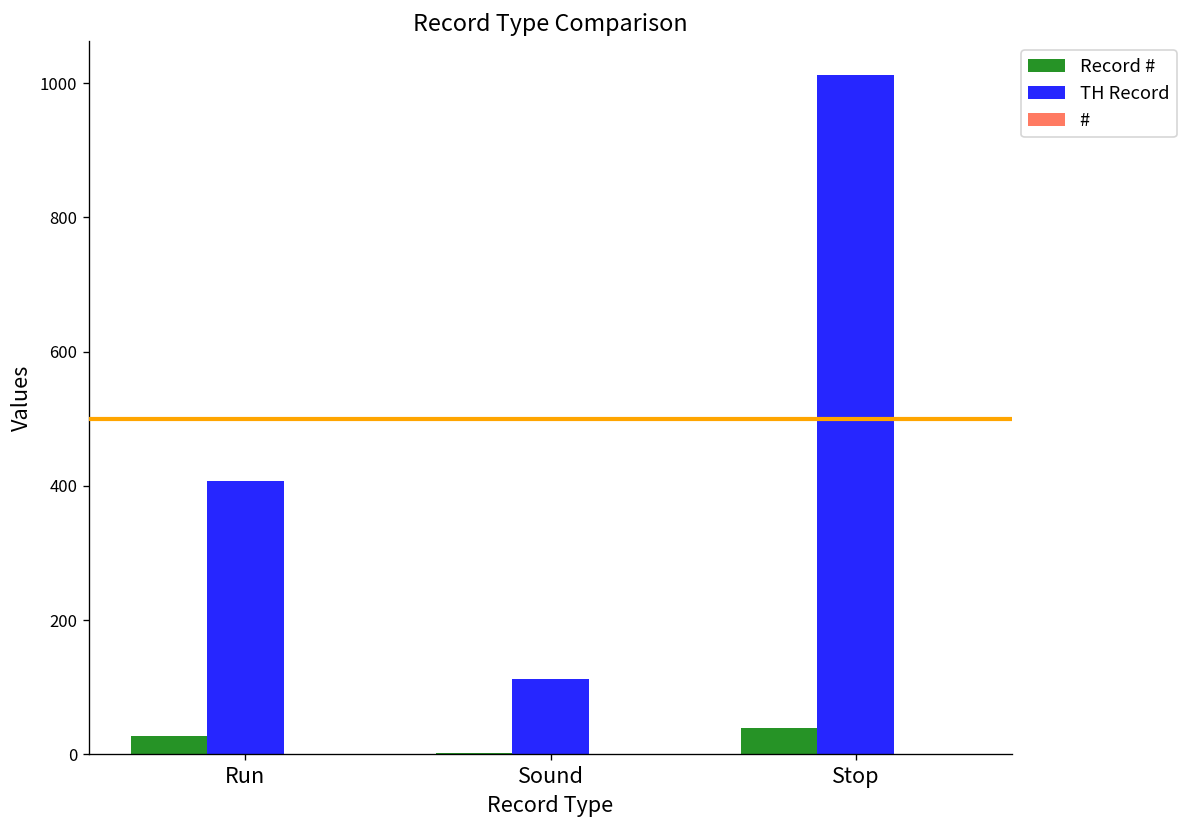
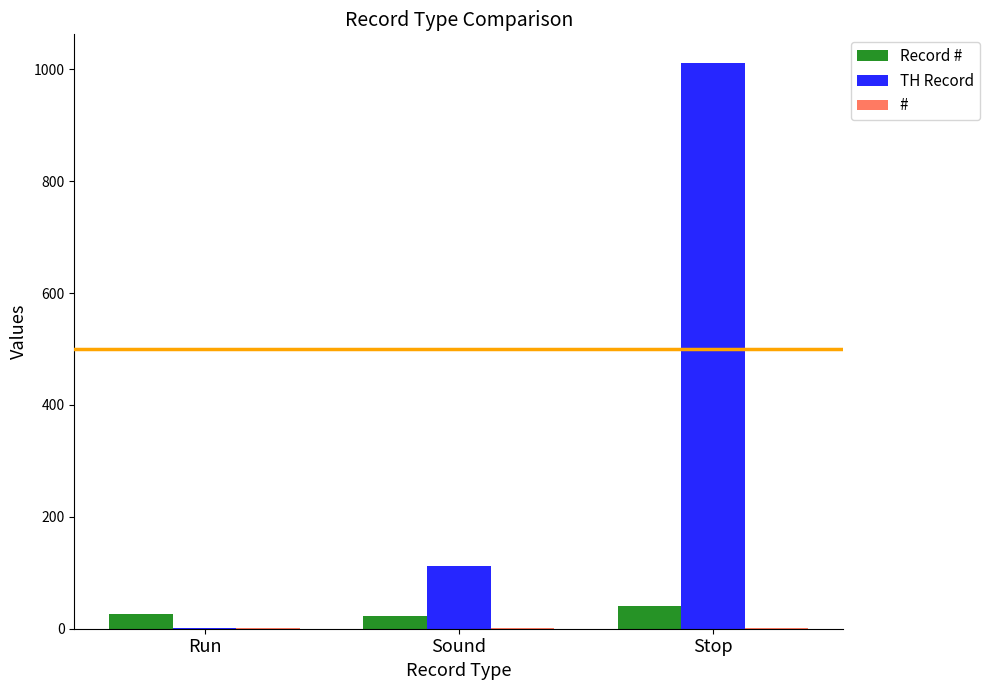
TH Record, Run: 410 -> 0
Record #, Sound: 0 -> 20
